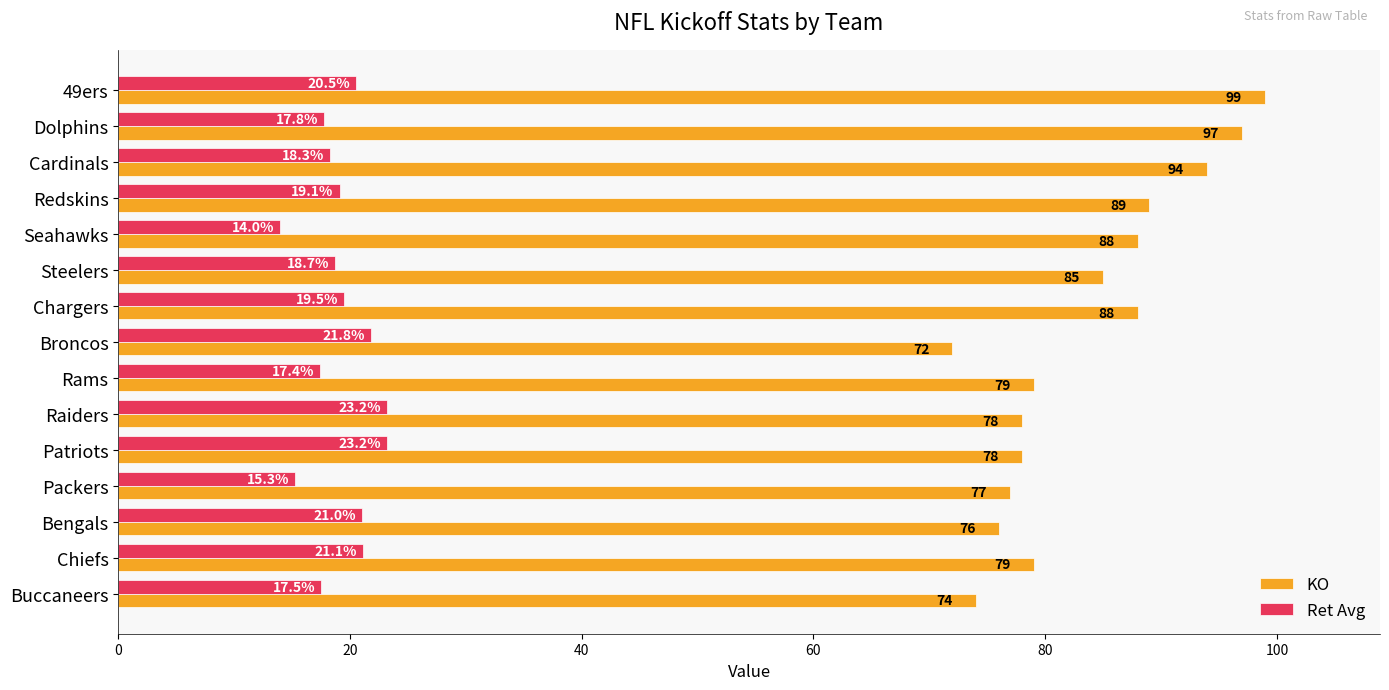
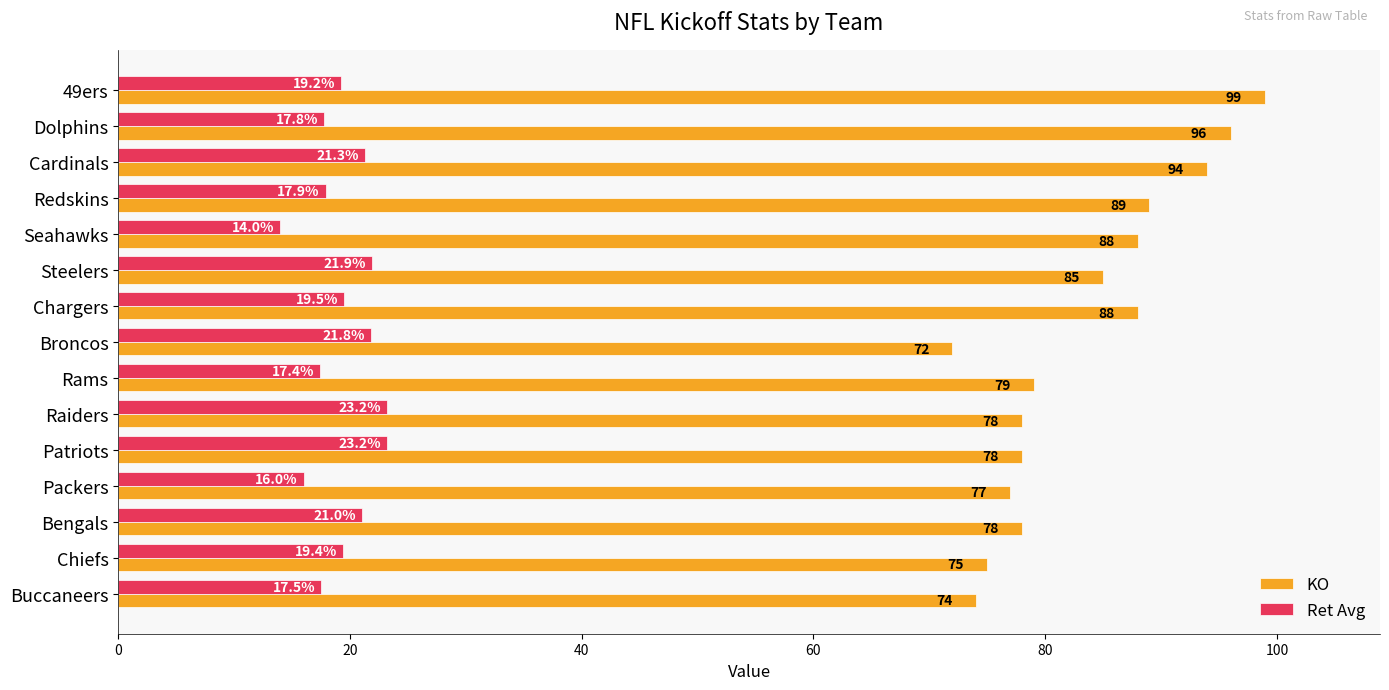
Ret Avg, 49ers: 20.5% -> 19.2%
KO, Dolphins: 97 -> 96
Ret Avg, Cardinals: 18.3% -> 21.3%
Ret Avg, Redskins: 19.1% -> 17.9%
Ret Avg, Steelers: 18.7% -> 21.9%
Ret Avg, Packers: 15.3% -> 16.0%
KO, Bengals: 76 -> 78
Ret Avg, Chiefs: 21.1% -> 19.4%
KO, Chiefs: 79 -> 75
